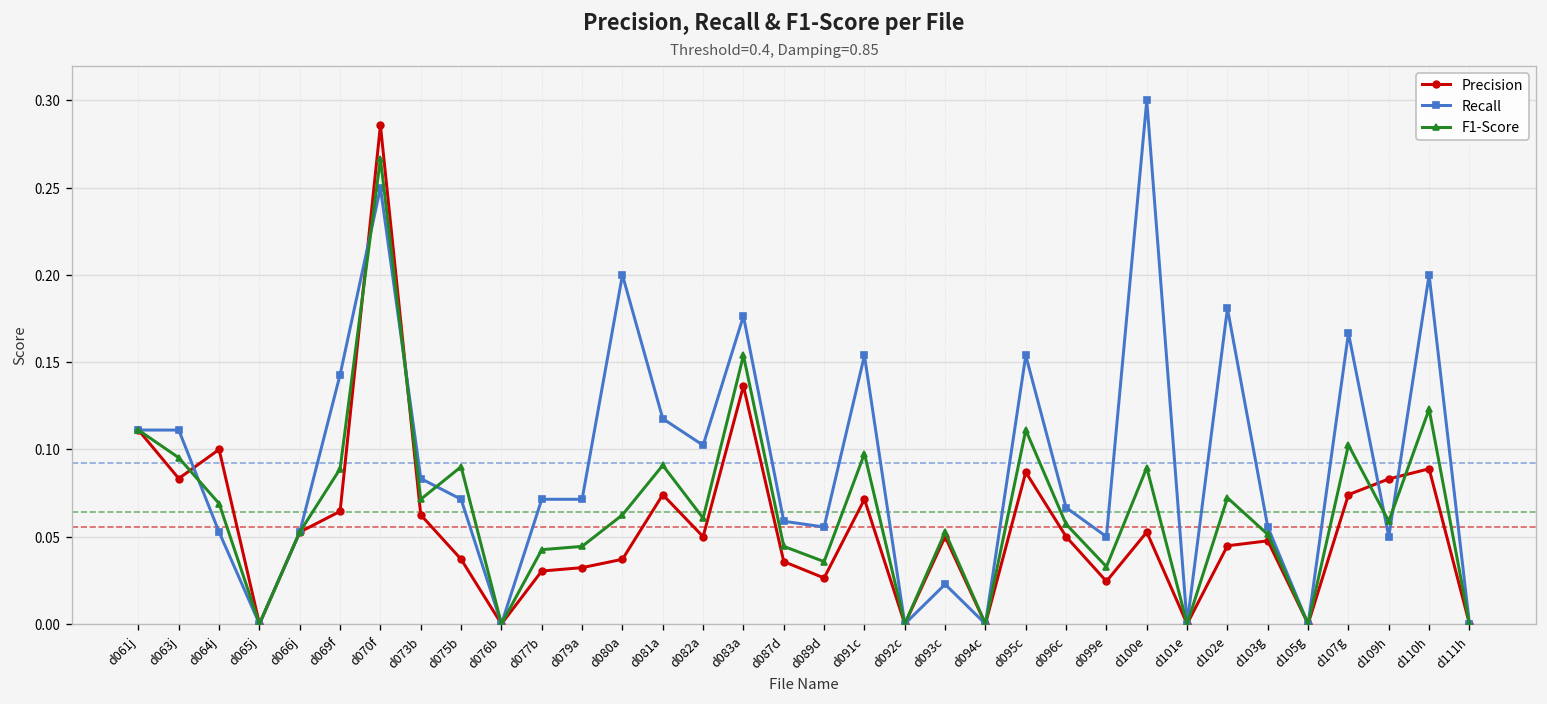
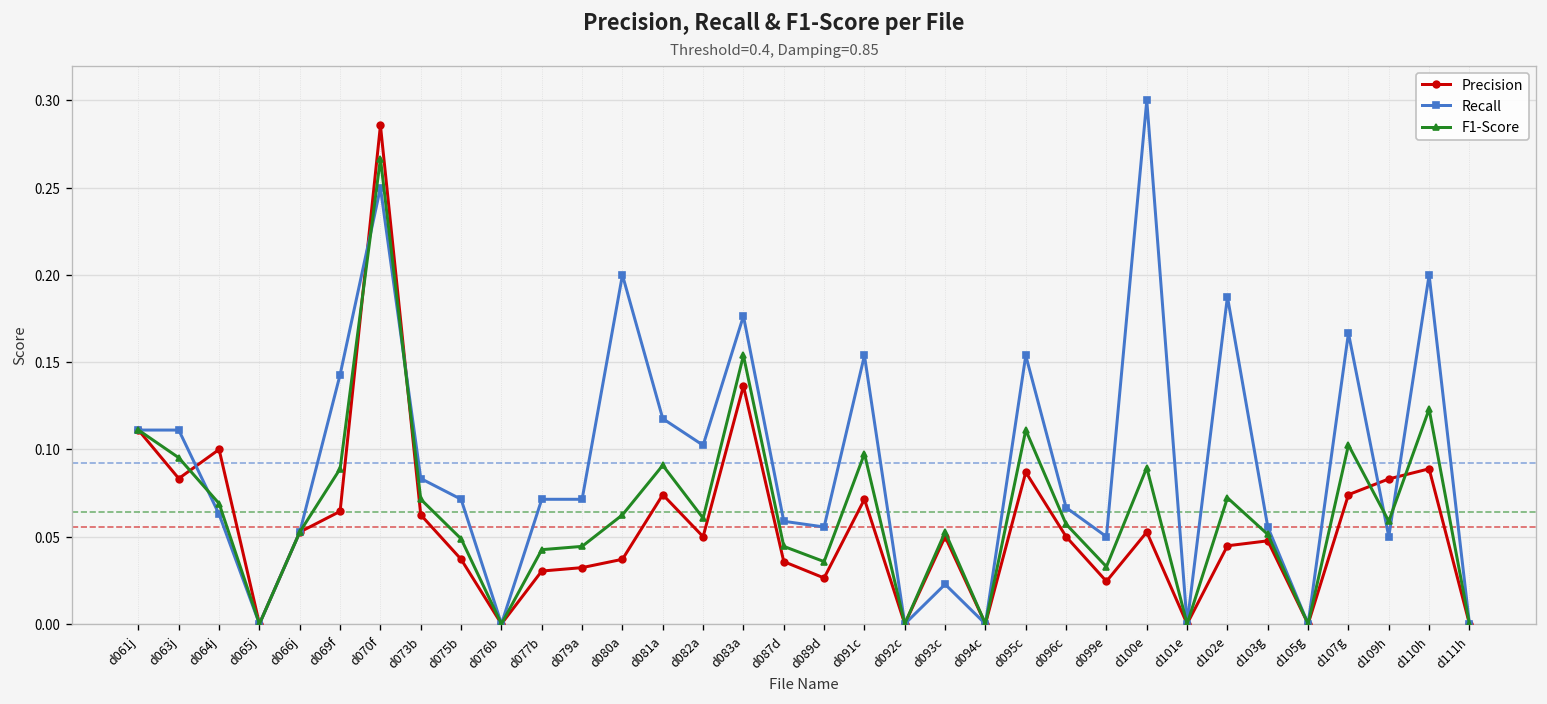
Recall, d064j: 0.053 -> 0.063
F1-Score, d075b: 0.090 -> 0.049
Recall, d102e: 0.181 -> 0.188
